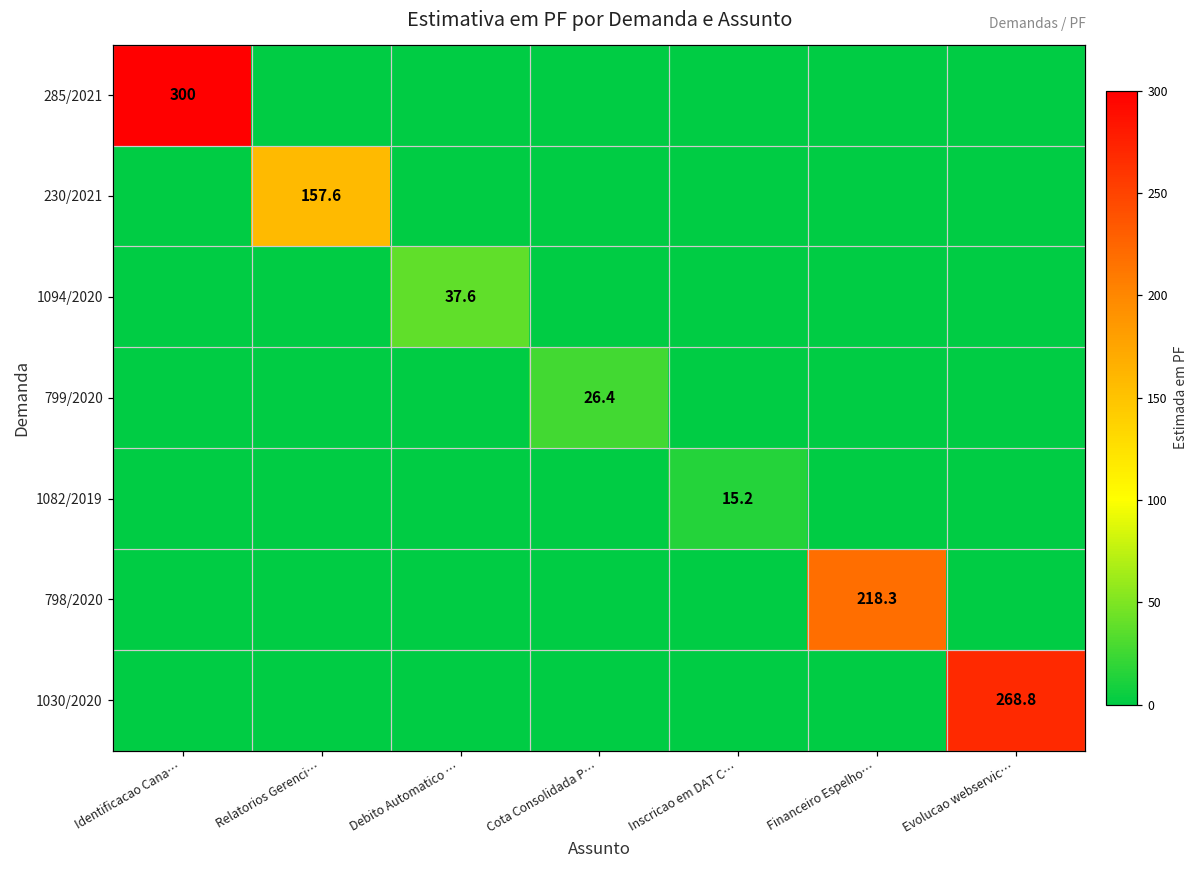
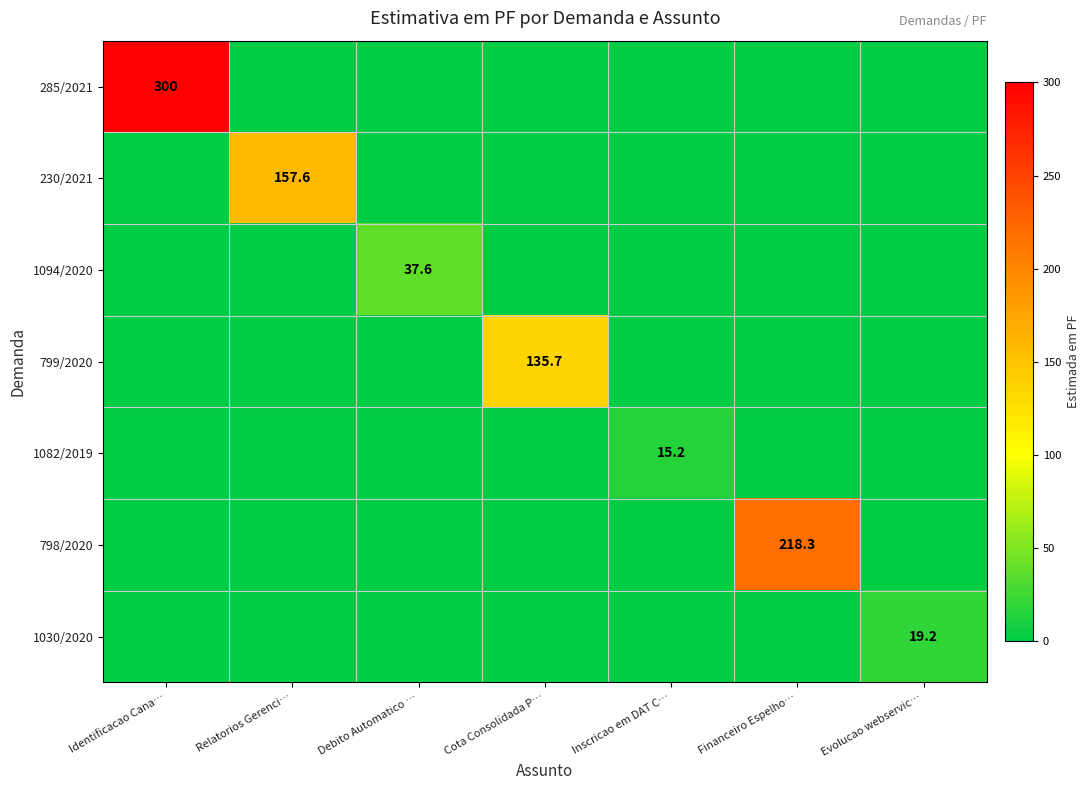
799/2020, Cota Consolidada P…: 26.4 -> 135.7
1030/2020, Evolucao webservic…: 268.8 -> 19.2
